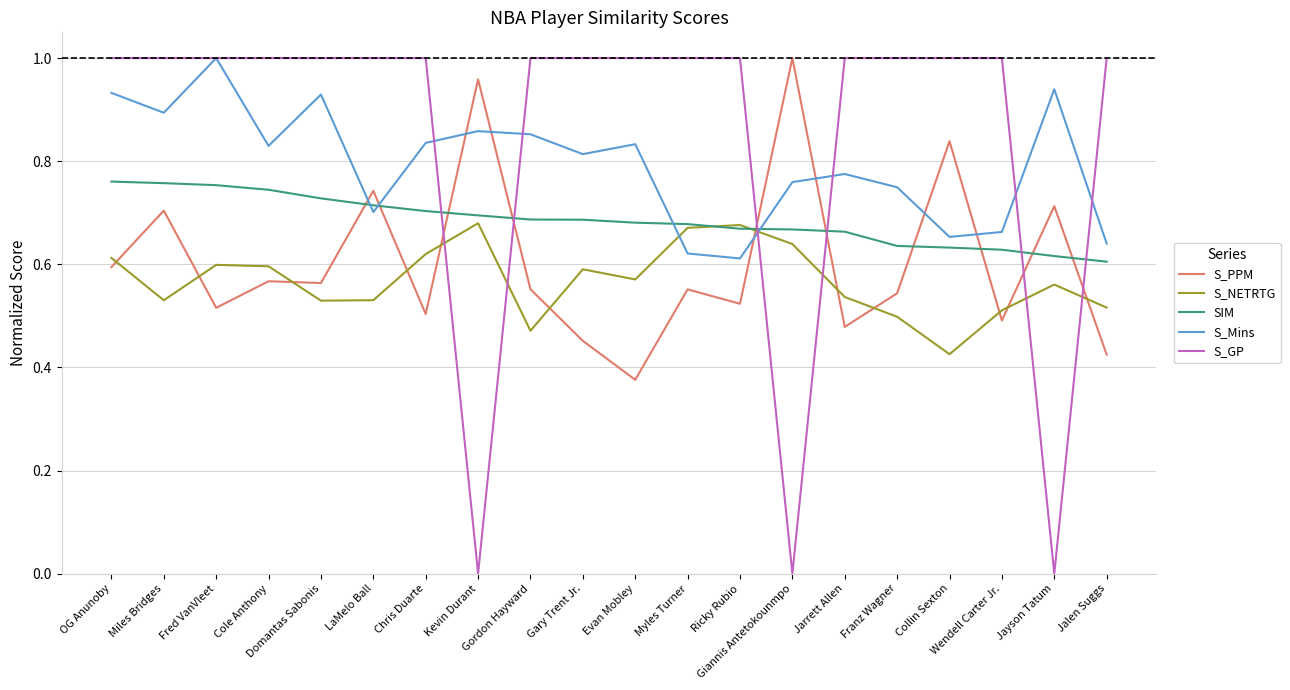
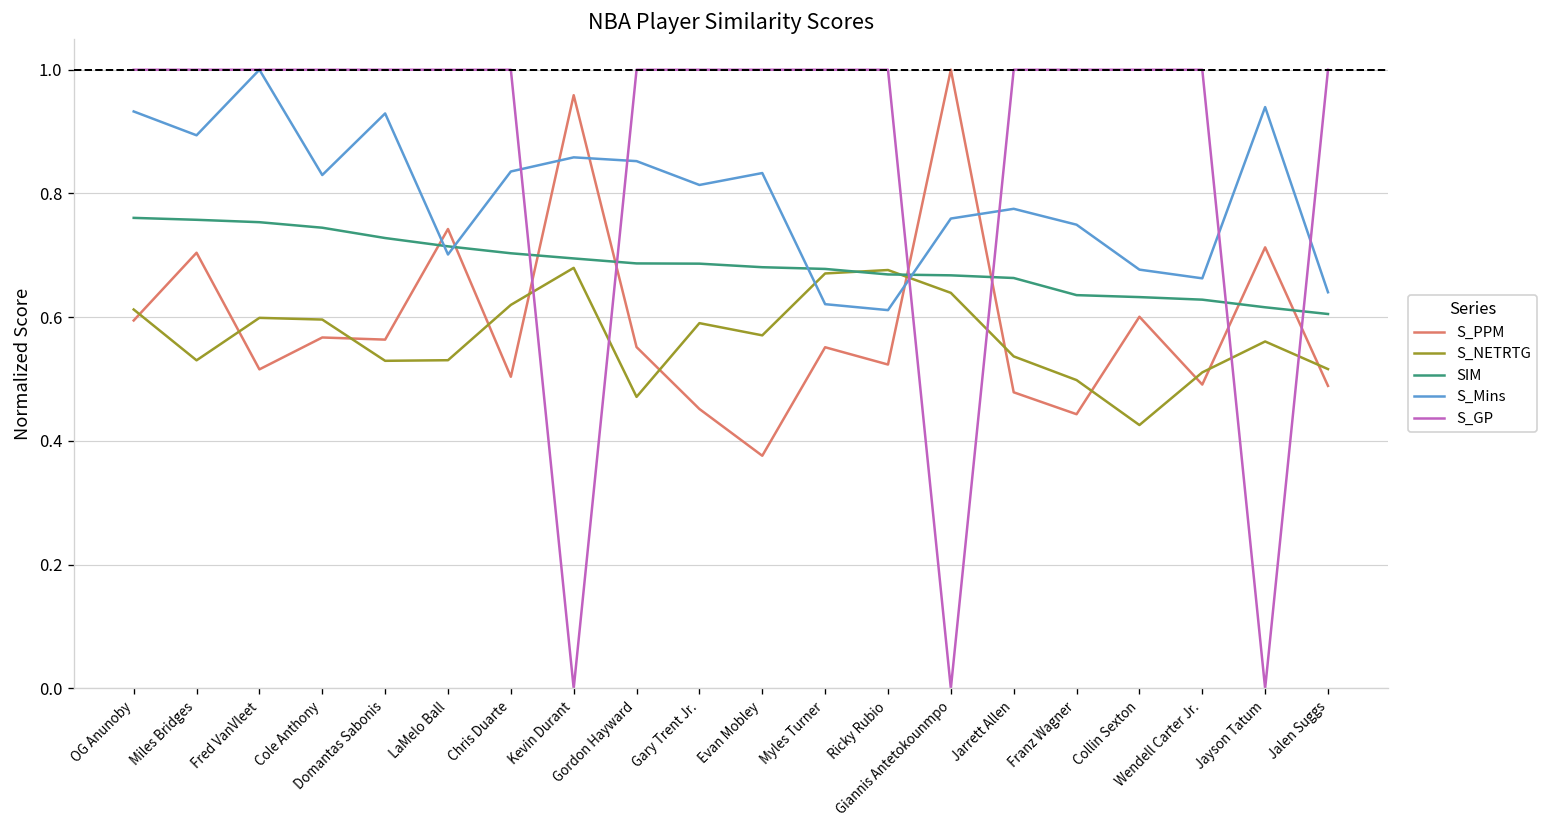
S_PPM, Franz Wagner: 0.54 -> 0.44
S_PPM, Collin Sexton: 0.84 -> 0.60
S_Mins, Collin Sexton: 0.65 -> 0.68
S_PPM, Jalen Suggs: 0.42 -> 0.49
